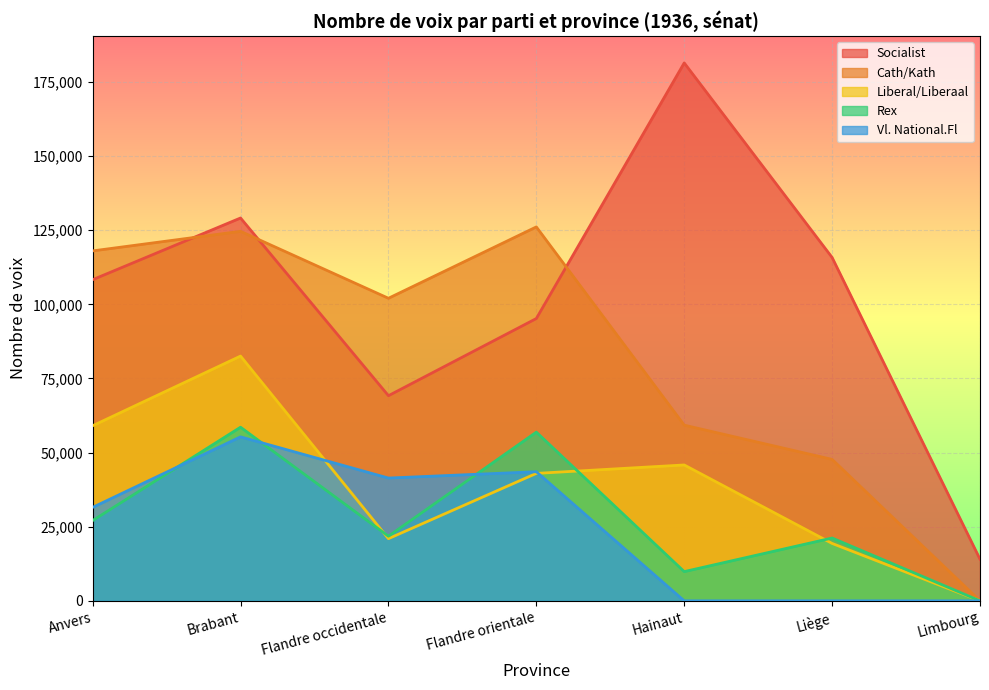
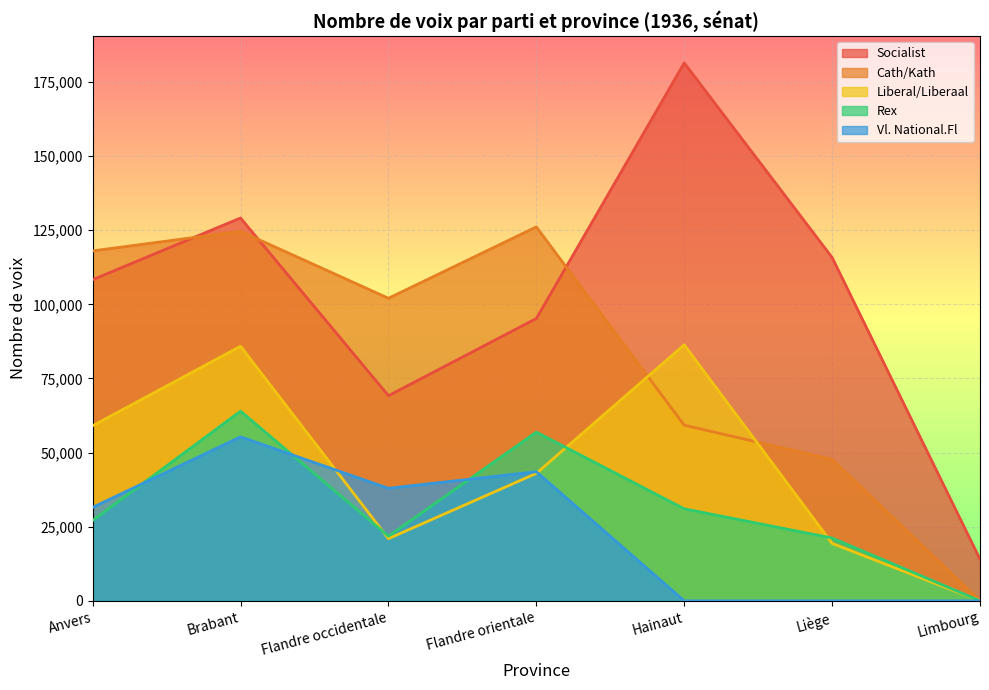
Liberal/Liberaal, Brabant: 83,000 -> 86,000
Rex, Brabant: 59,000 -> 64,000
Vl. National.Fl, Flandre occidentale: 41,000 -> 38,000
Liberal/Liberaal, Hainaut: 46,000 -> 86,000
Rex, Hainaut: 10,000 -> 31,000
